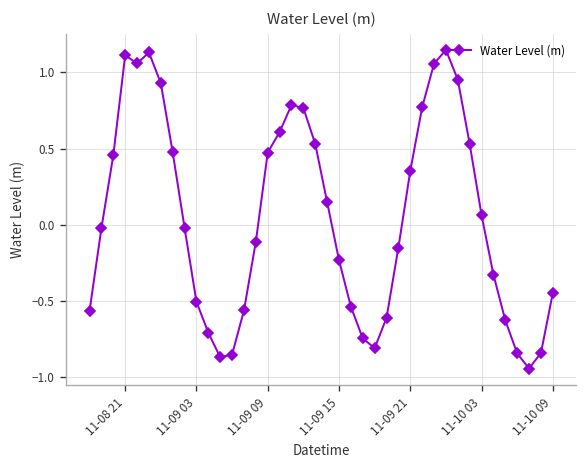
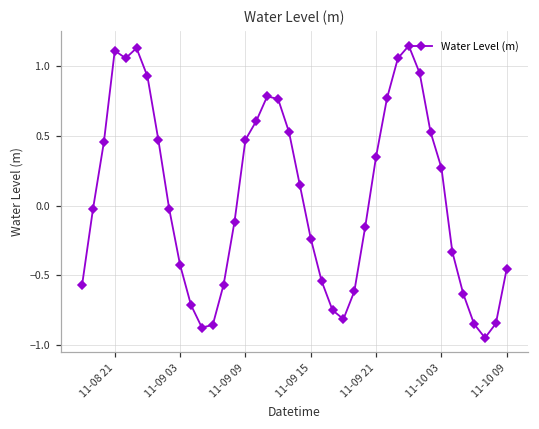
11-09 03: -0.51 -> -0.42
11-10 03: 0.06 -> 0.27
